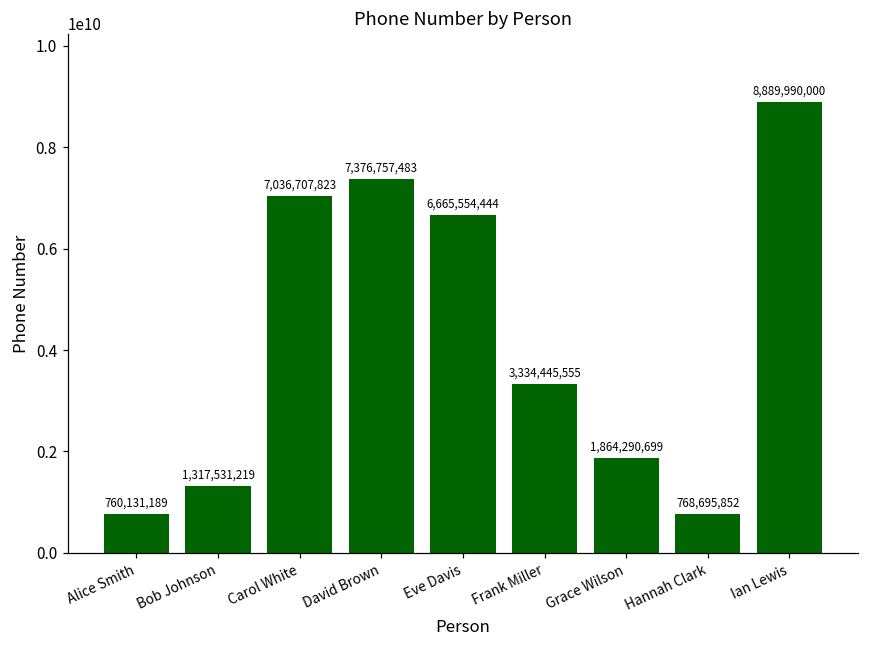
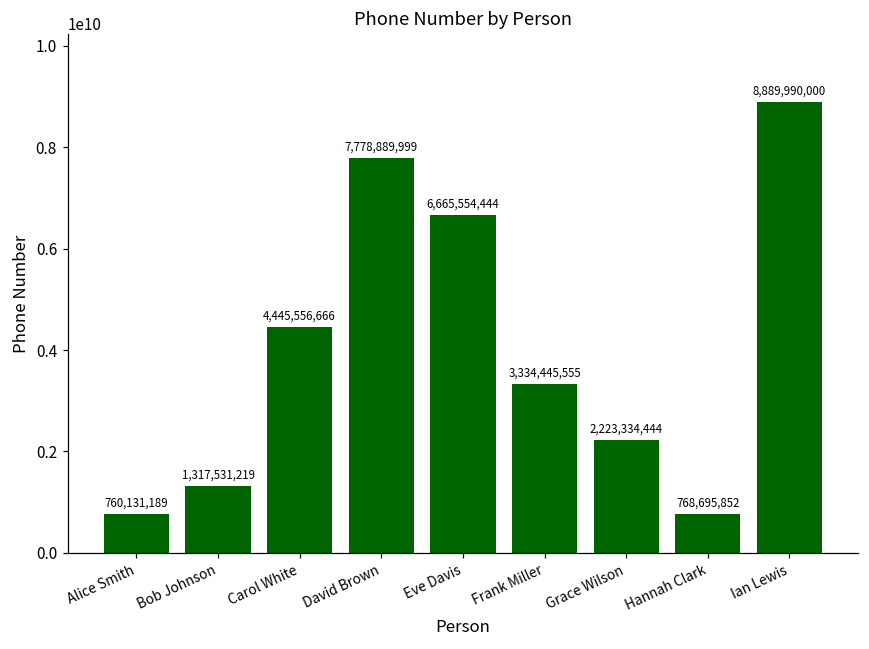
Carol White: 7,036,707,823 -> 4,445,556,666
David Brown: 7,376,757,483 -> 7,778,889,999
Grace Wilson: 1,864,290,699 -> 2,223,334,444
